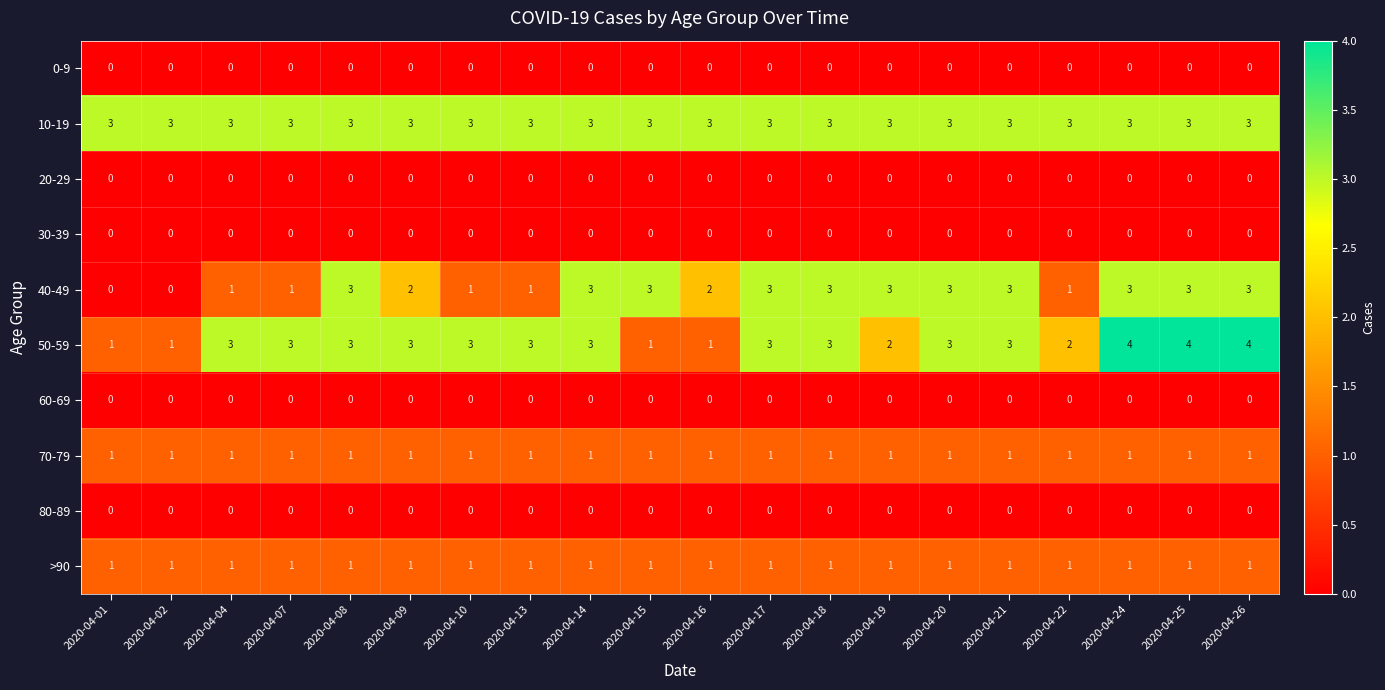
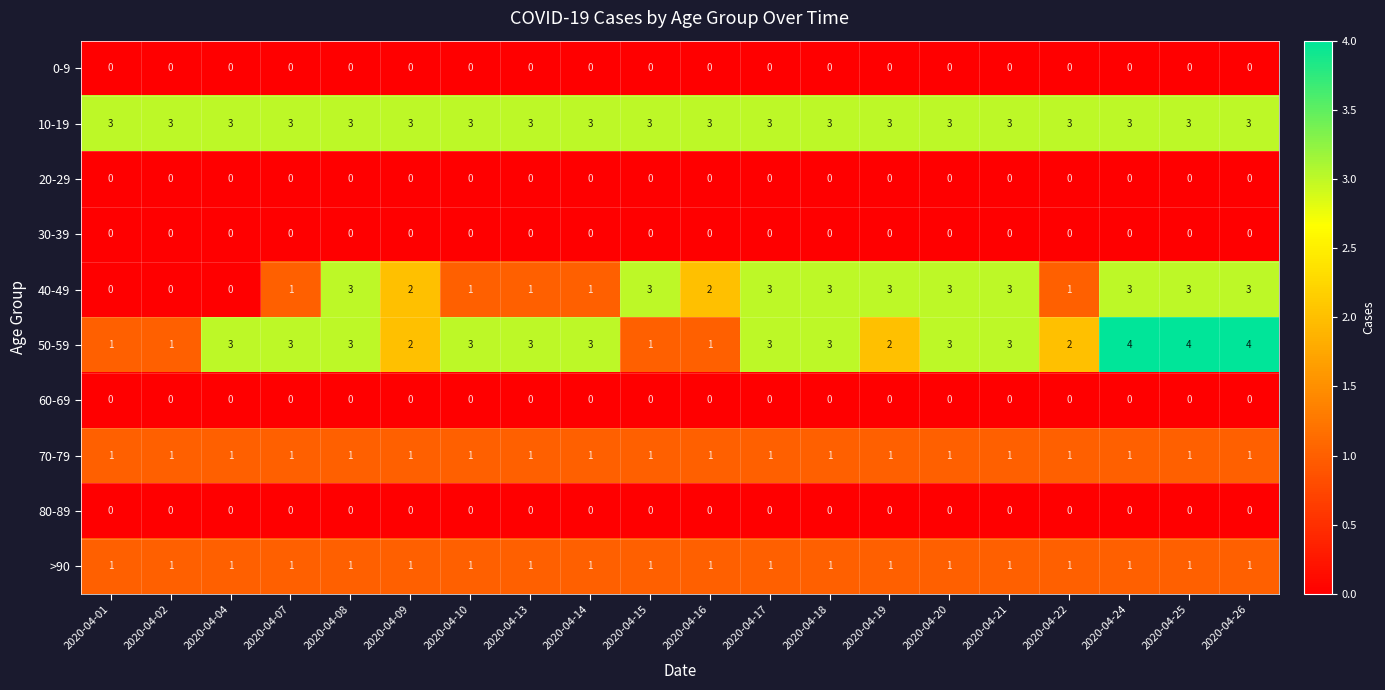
40-49, 2020-04-04: 1 -> 0
40-49, 2020-04-14: 3 -> 1
50-59, 2020-04-09: 3 -> 2
